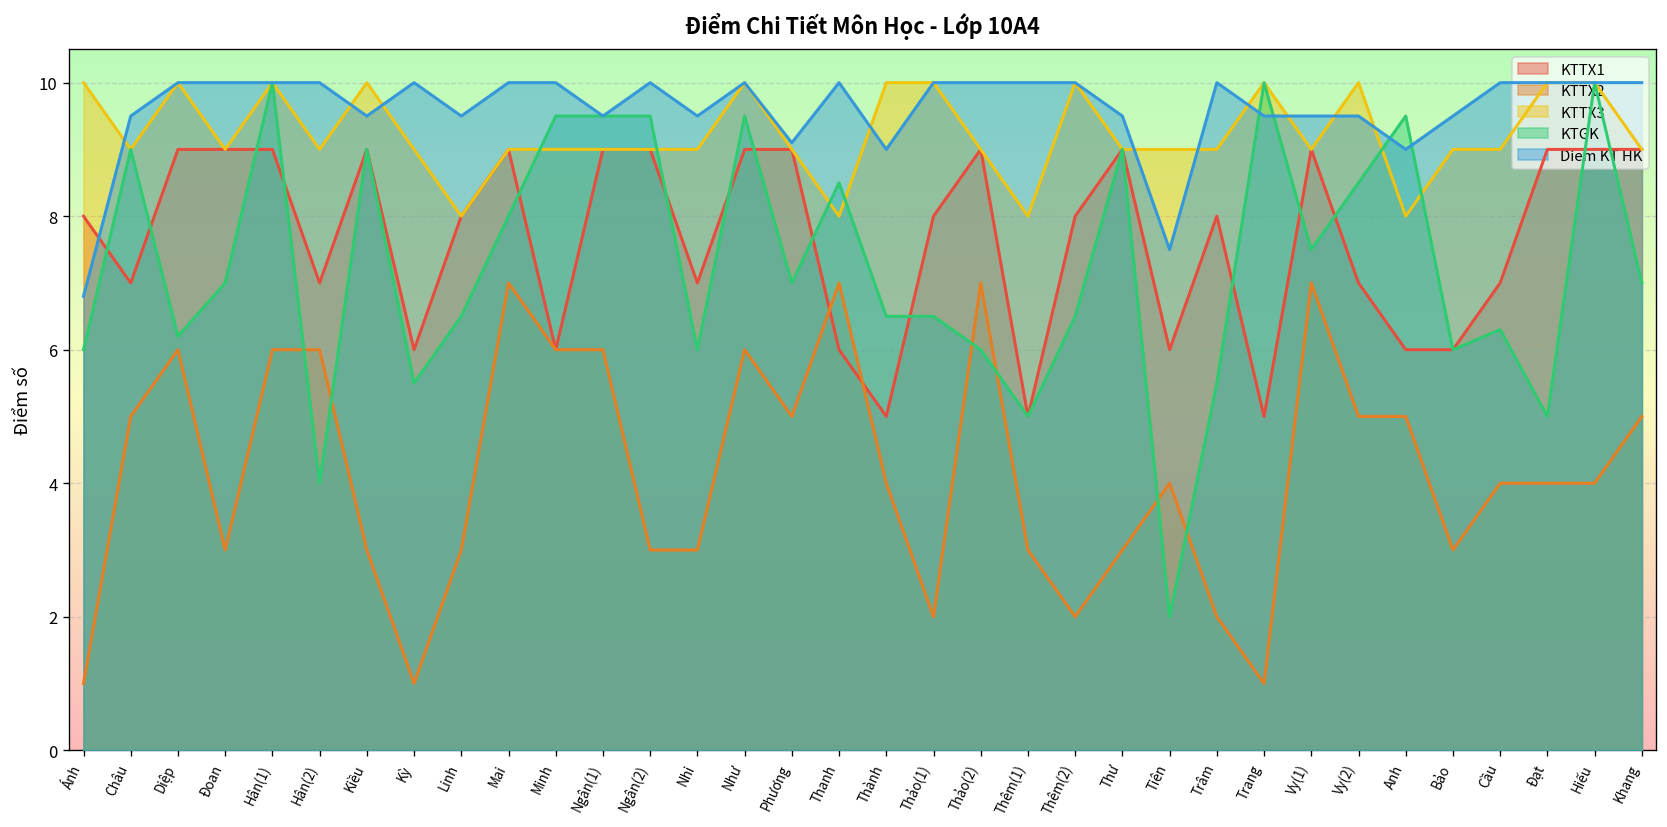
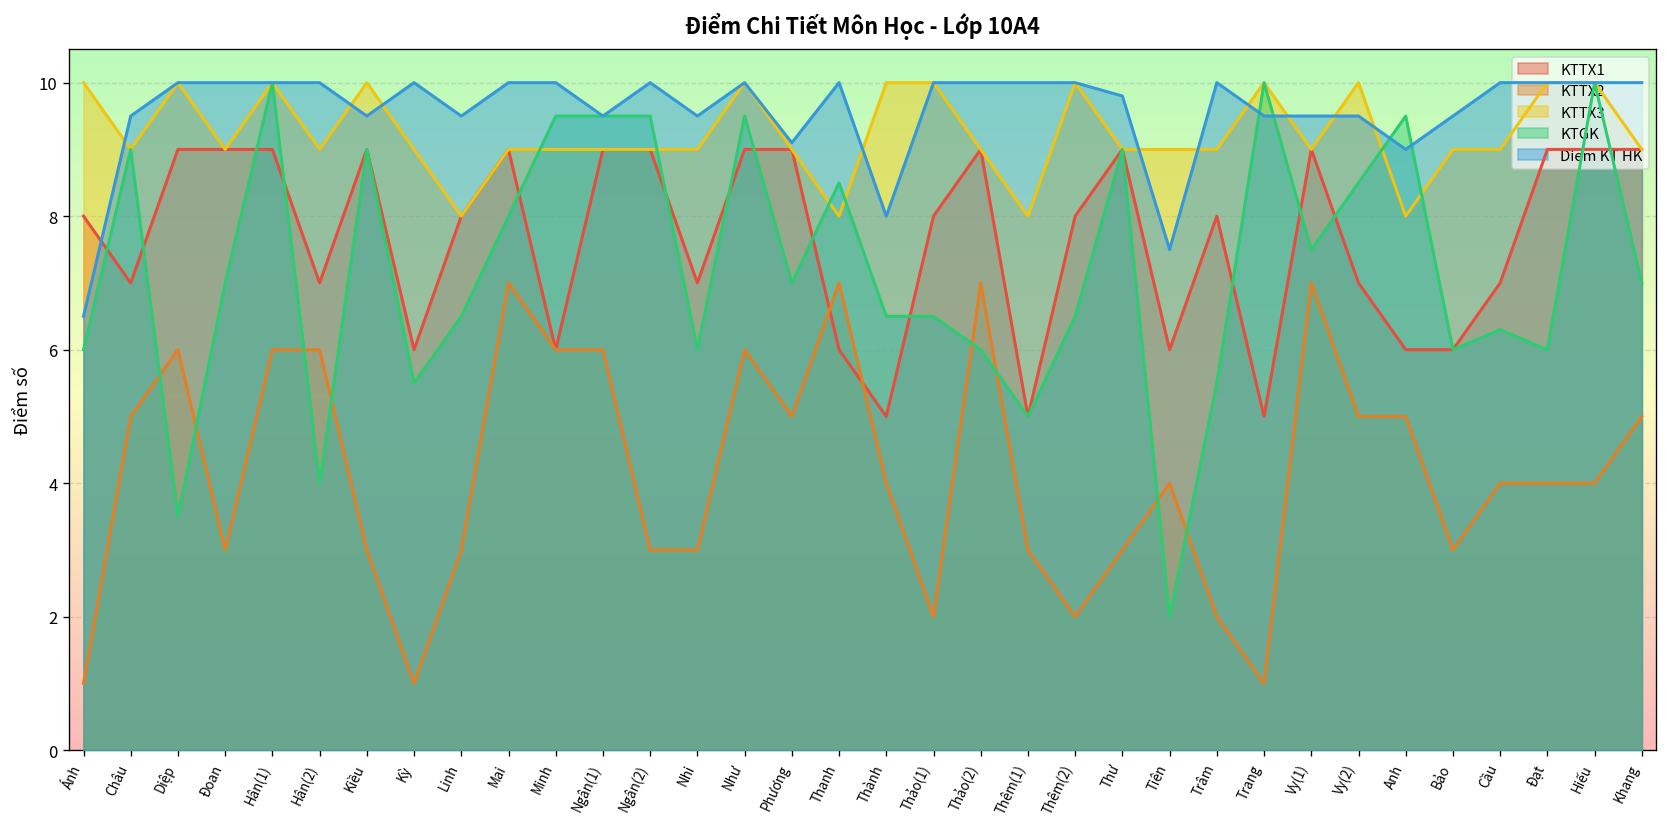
Diem KT HK, Ánh: 6.8 -> 6.5
KTGK, Diệp: 6.2 -> 3.5
Diem KT HK, Thành: 9 -> 8
Diem KT HK, Thư: 9.5 -> 9.8
KTGK, Đạt: 5 -> 6
